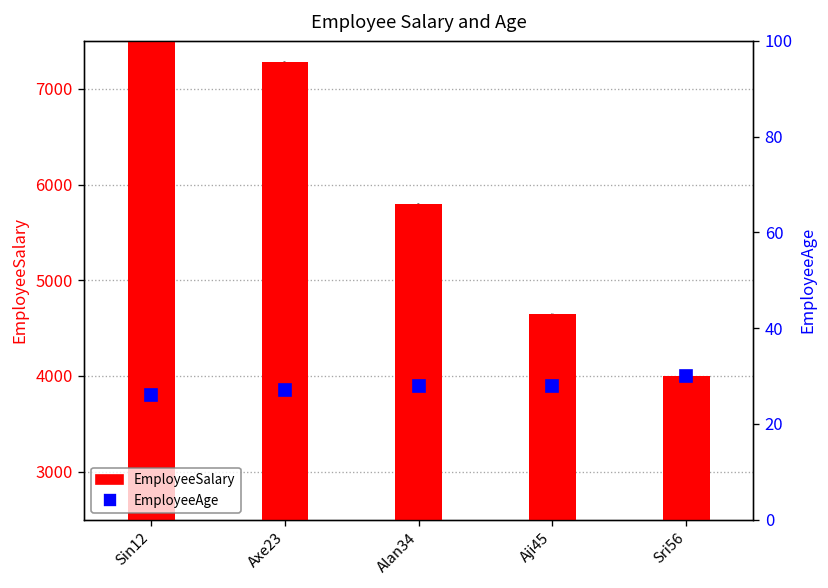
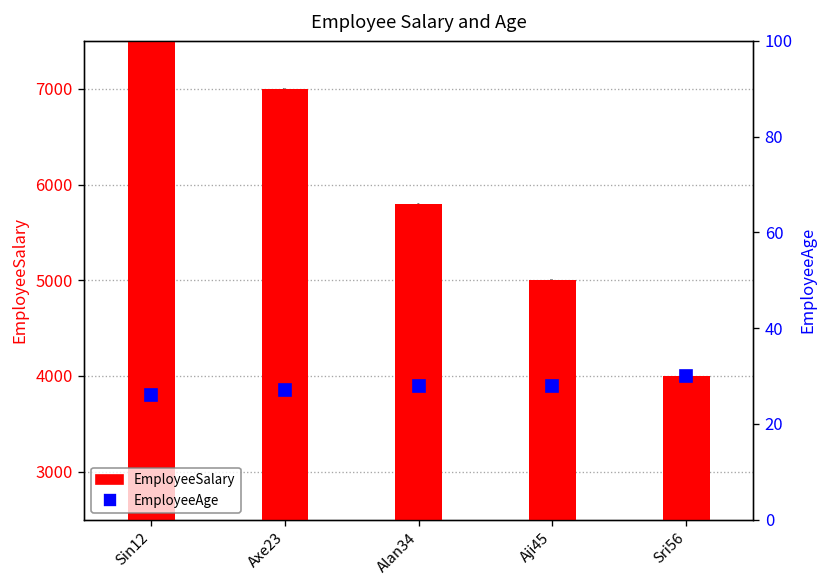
EmployeeSalary, Axe23: 7279 -> 7000
EmployeeSalary, Aji45: 4646 -> 5000
